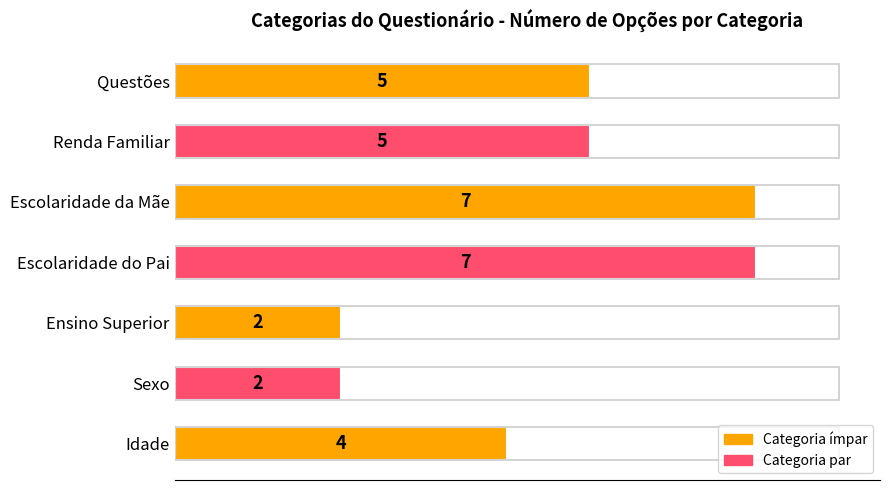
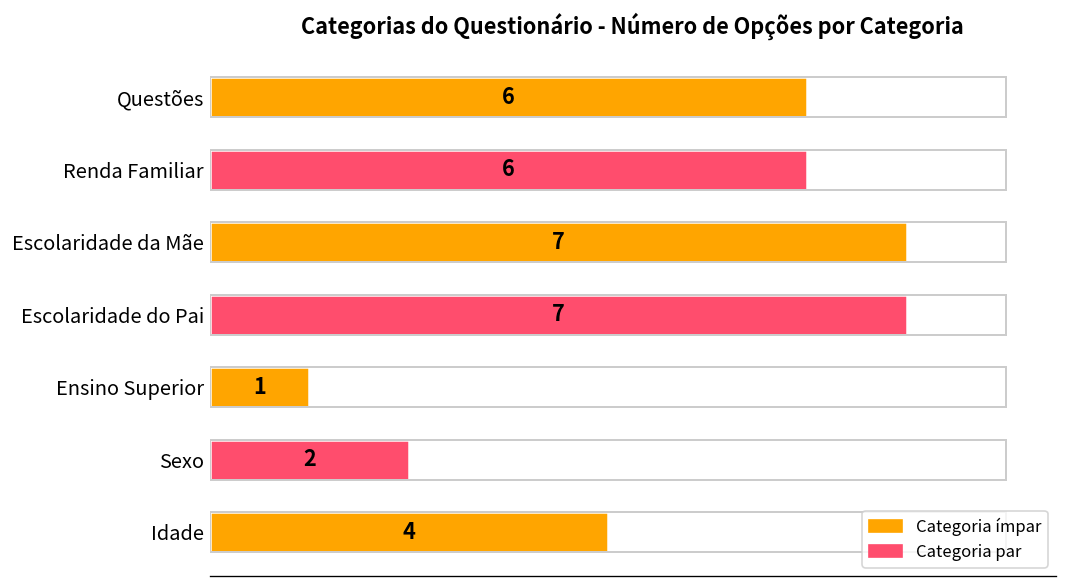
Questões: 5 -> 6
Renda Familiar: 5 -> 6
Ensino Superior: 2 -> 1
